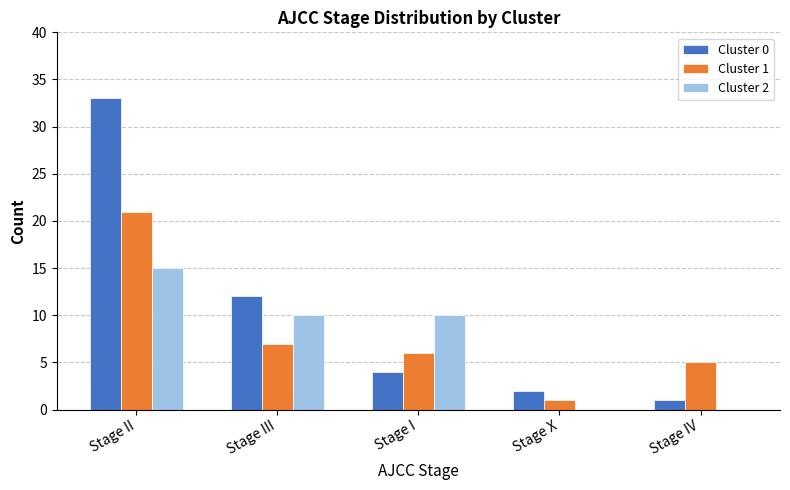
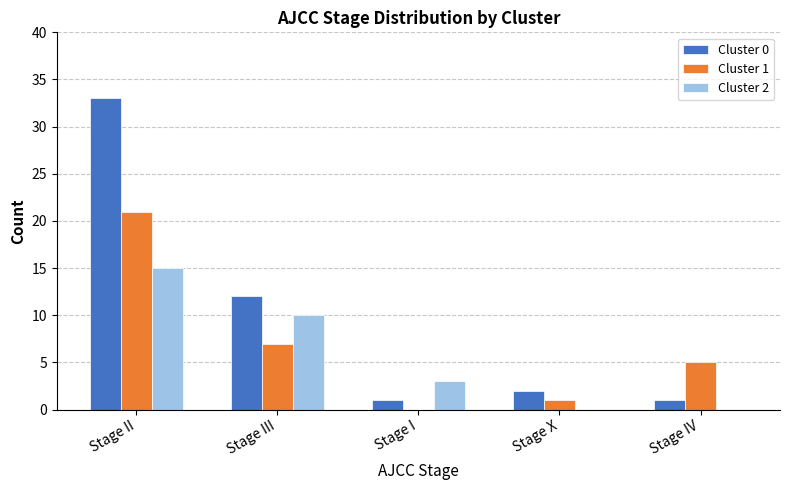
Cluster 0, Stage I: 4 -> 1
Cluster 1, Stage I: 6 -> 0
Cluster 2, Stage I: 10 -> 3
